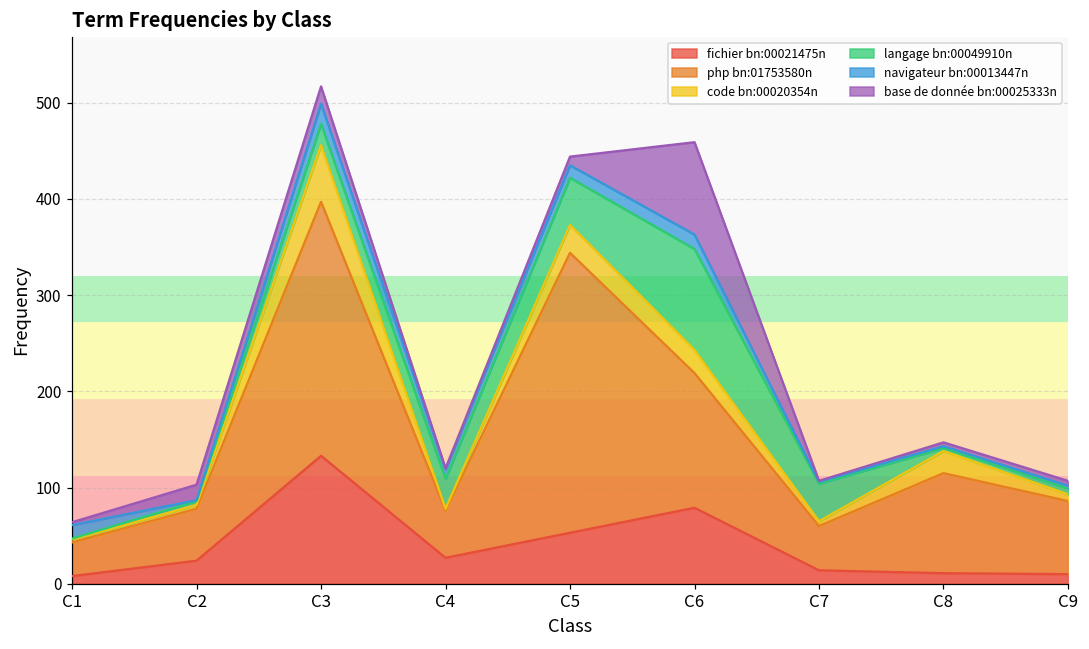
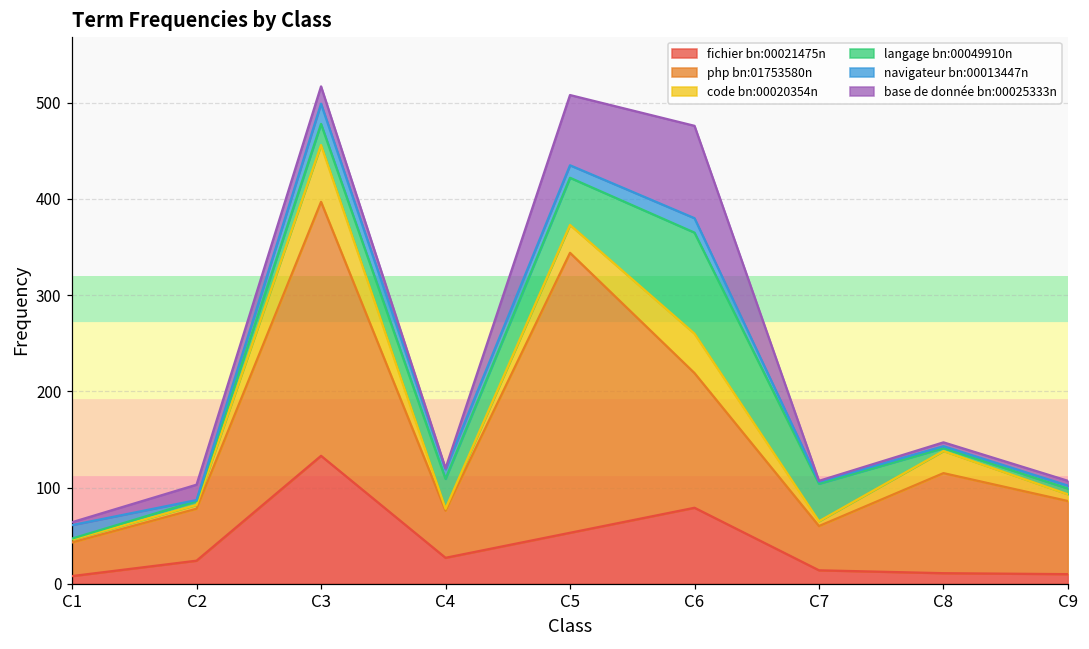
base de donnée bn:00025333n, C5: 10 -> 70
code bn:00020354n, C6: 20 -> 40
